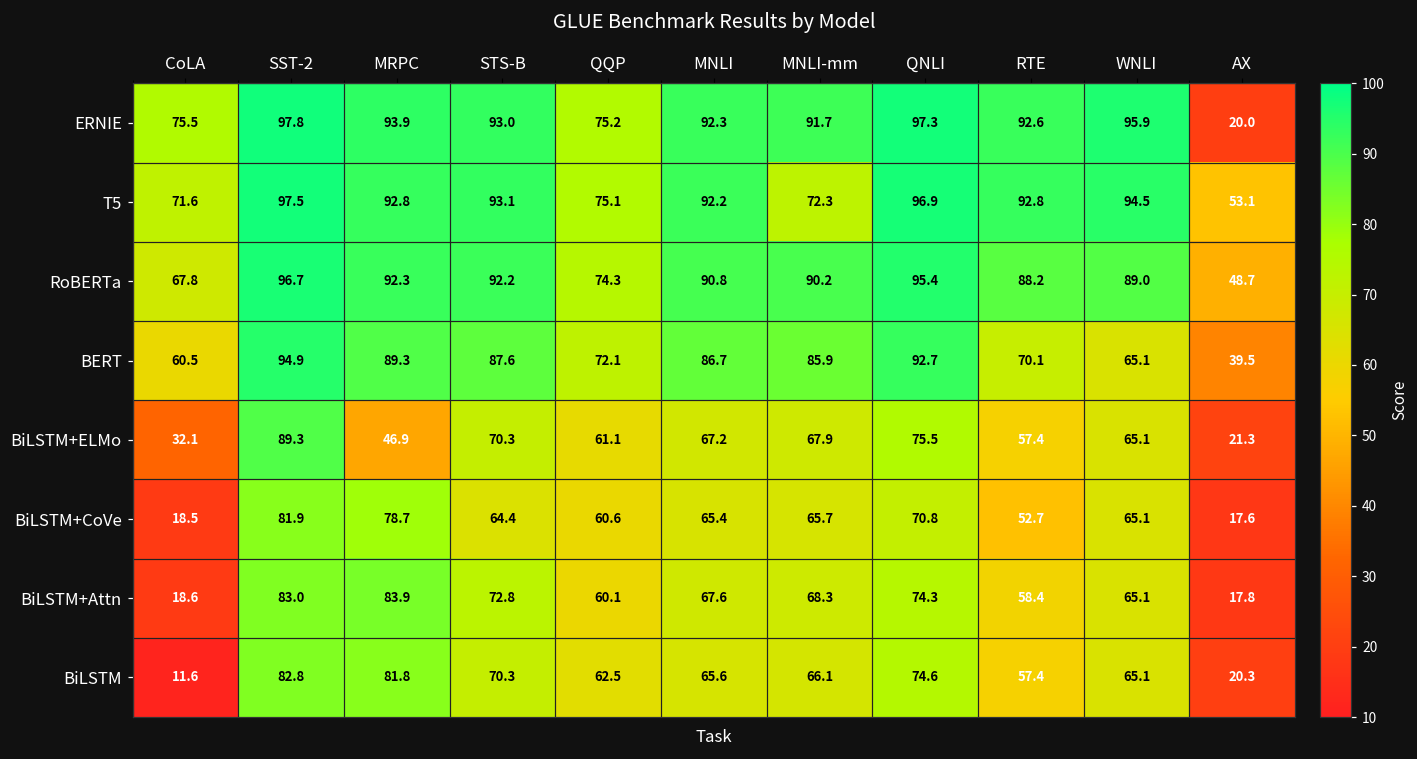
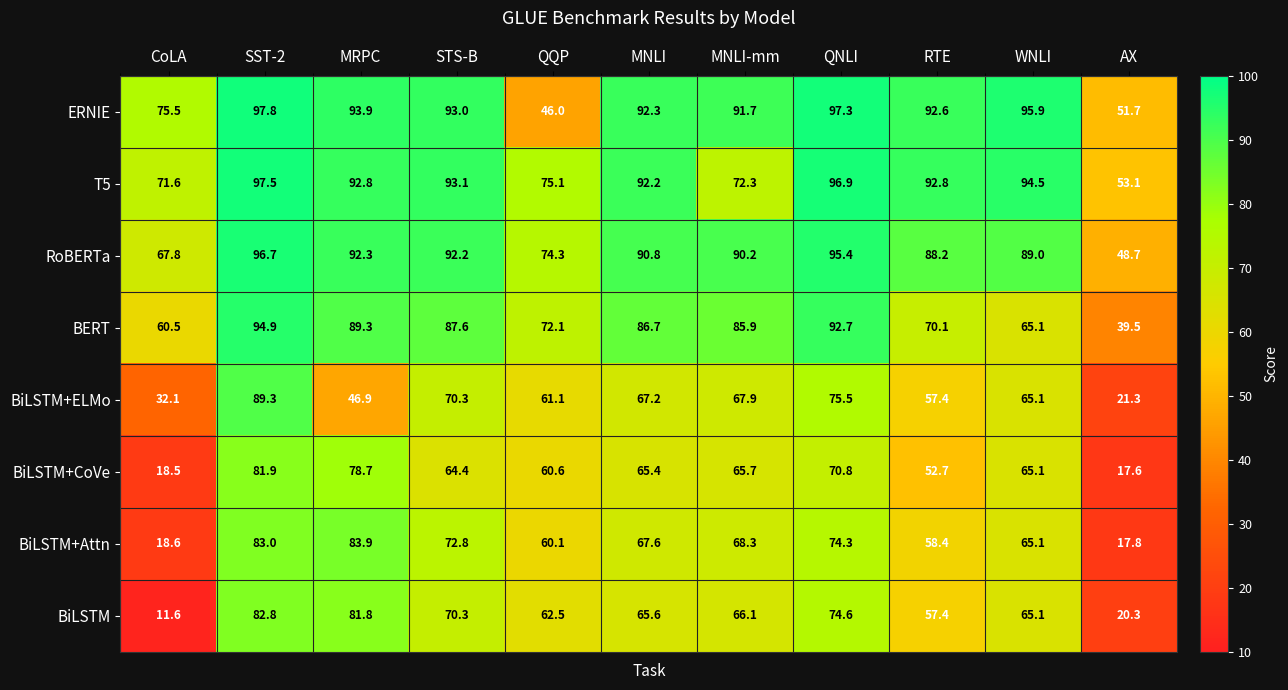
ERNIE, QQP: 75.2 -> 46.0
ERNIE, AX: 20.0 -> 51.7
